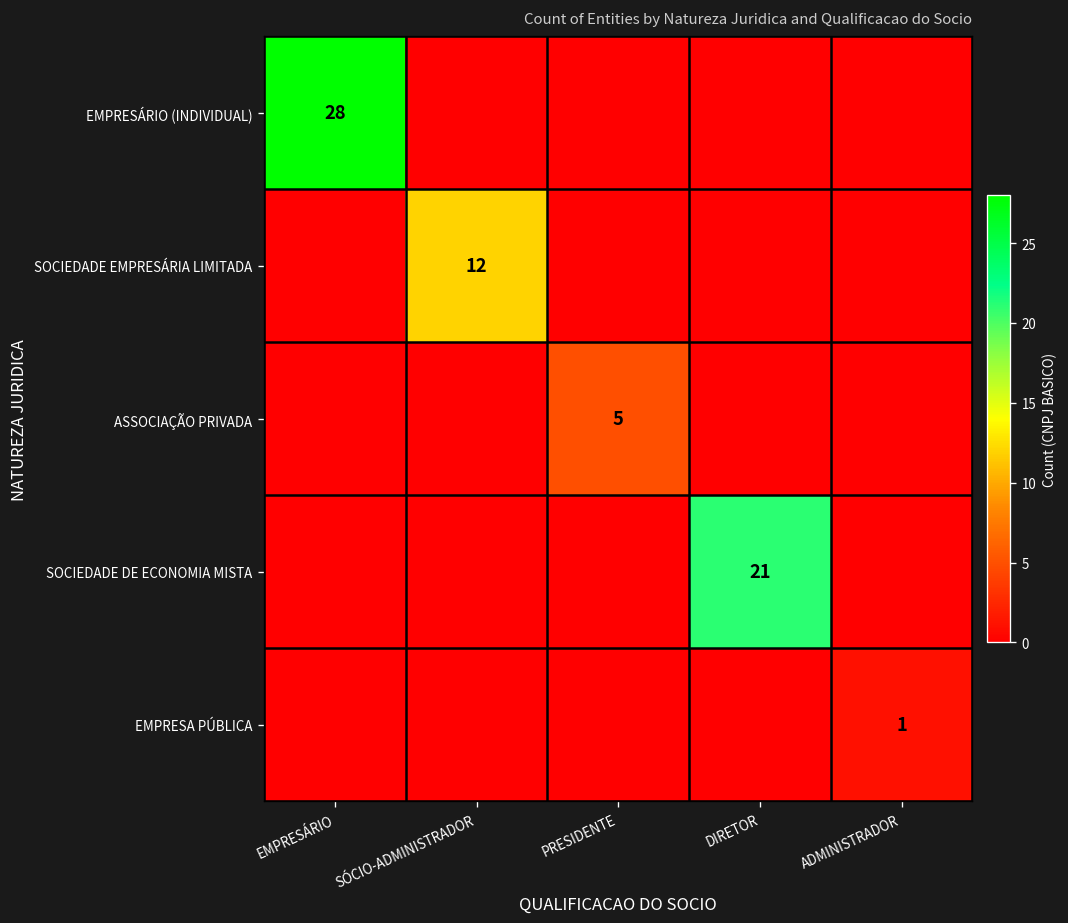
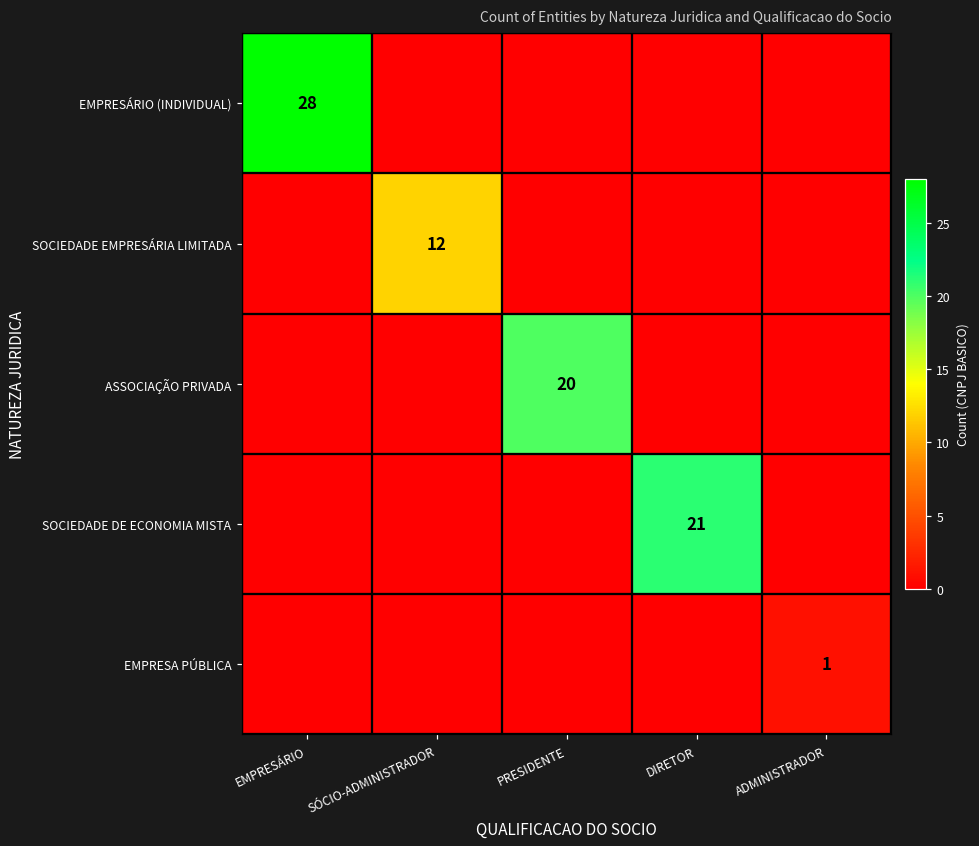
ASSOCIAÇÃO PRIVADA, PRESIDENTE: 5 -> 20
